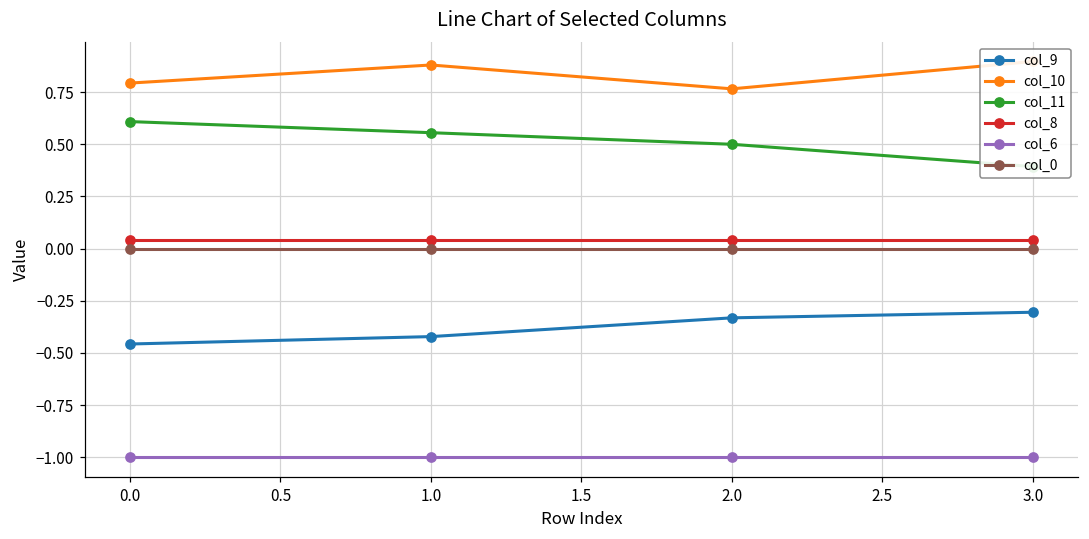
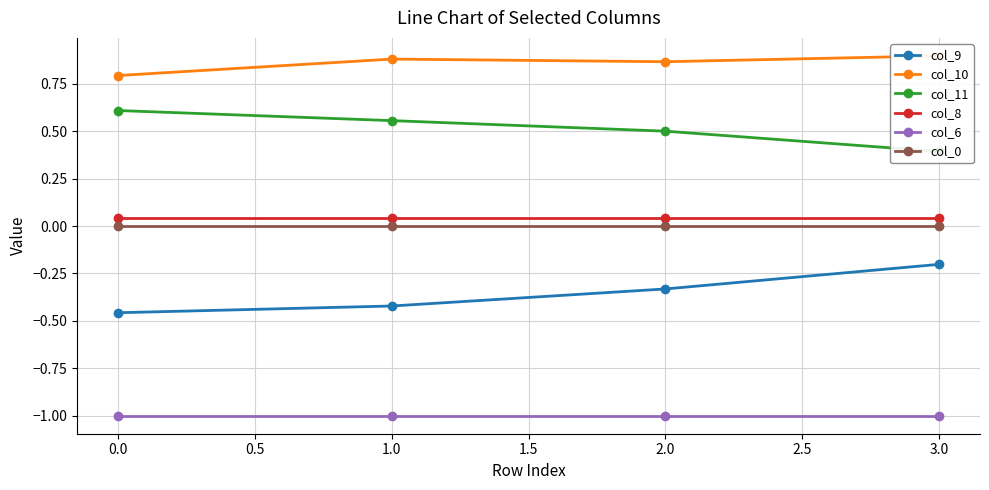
col_10, 2.0: 0.77 -> 0.87
col_9, 3.0: -0.30 -> -0.20
